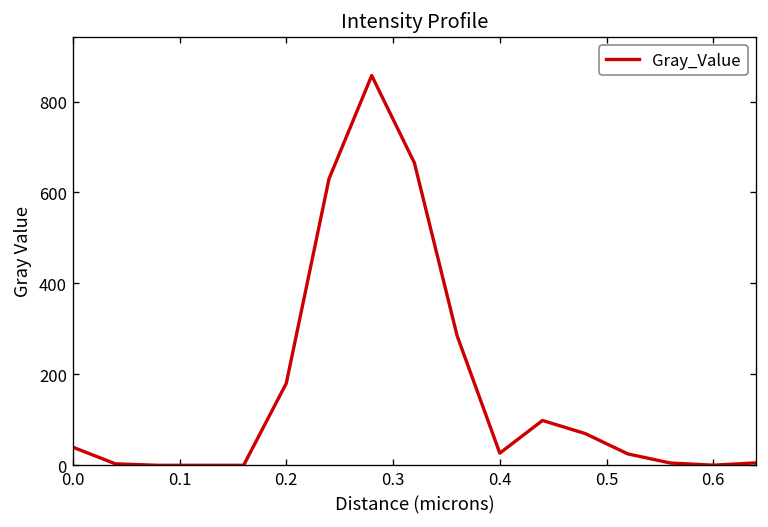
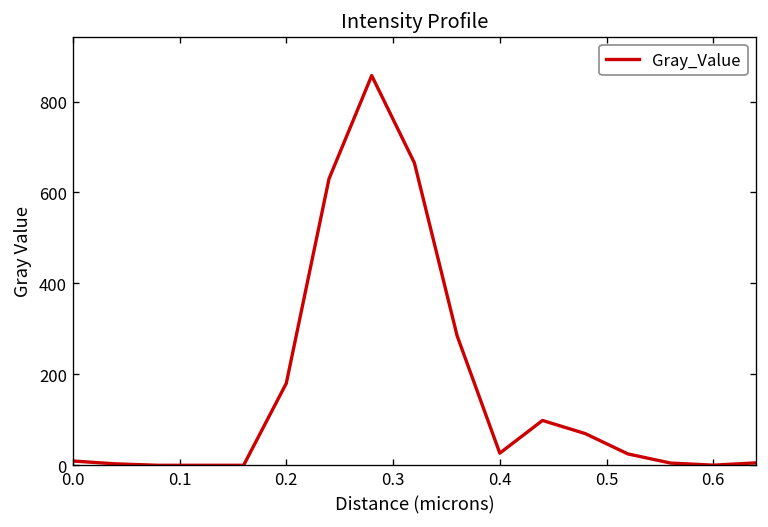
0.0: 40 -> 10
